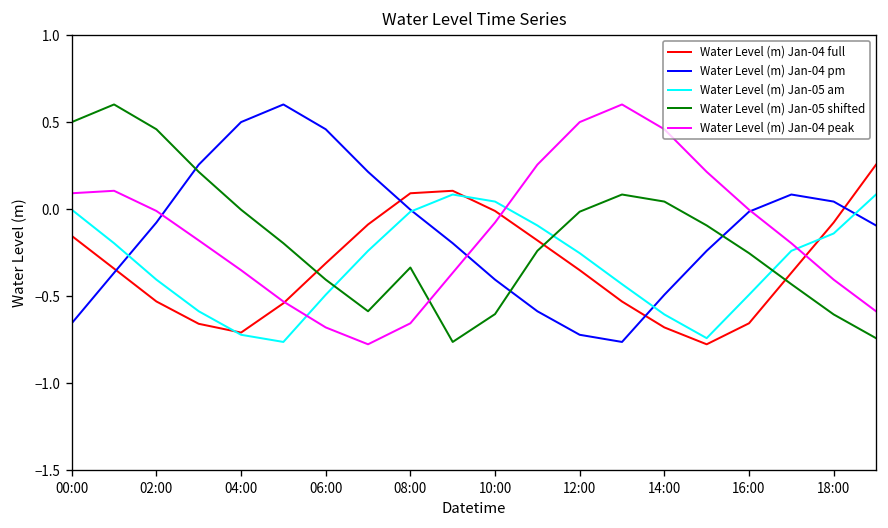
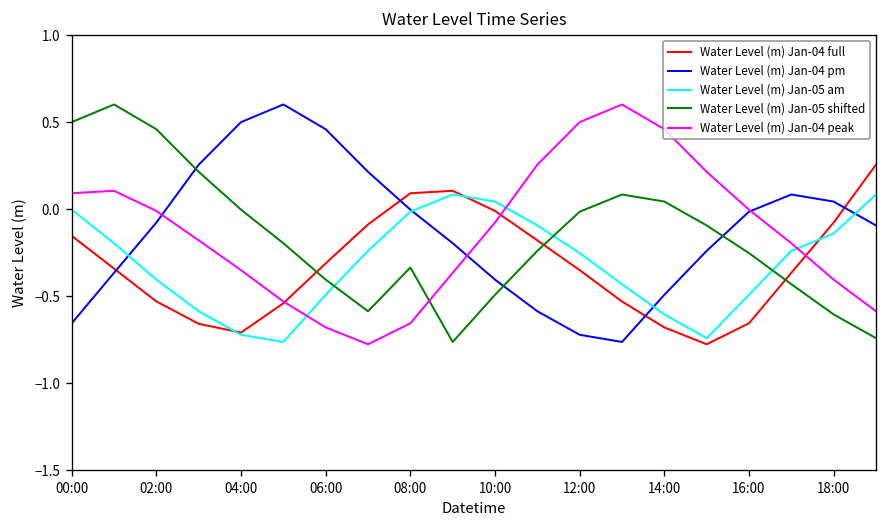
Water Level (m) Jan-05 shifted, 10:00: -0.60 -> -0.49
